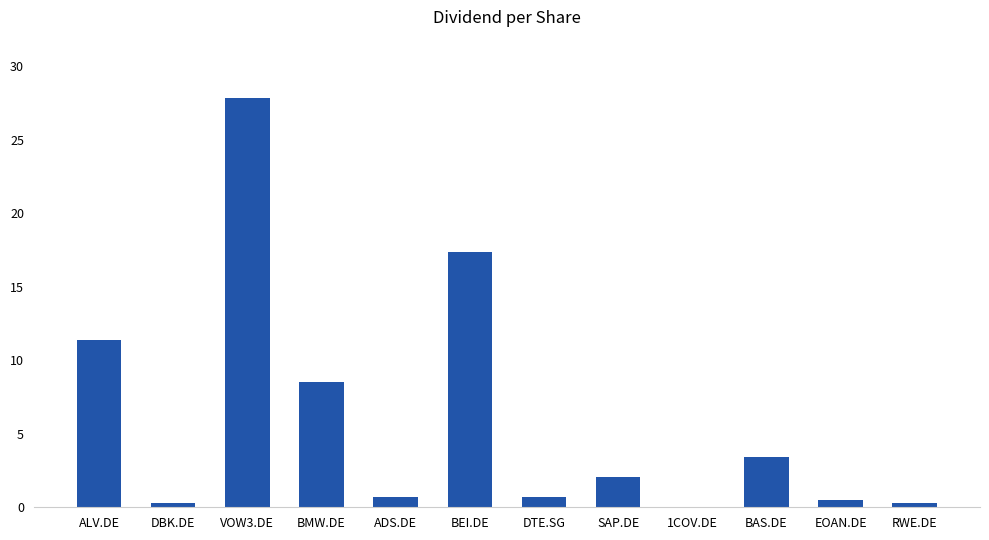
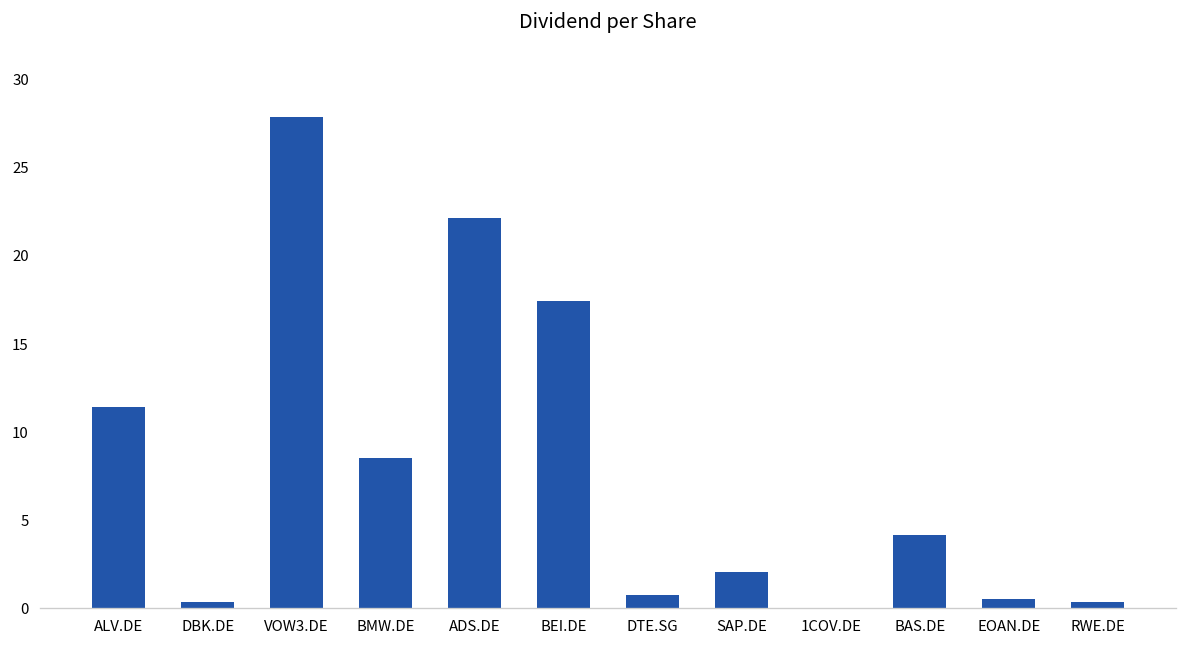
ADS.DE: 0.7 -> 22.1
BAS.DE: 3.4 -> 4.1
